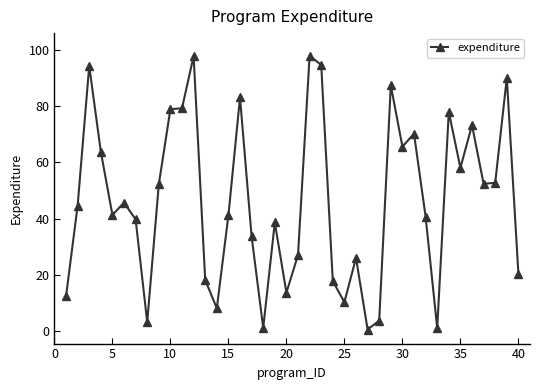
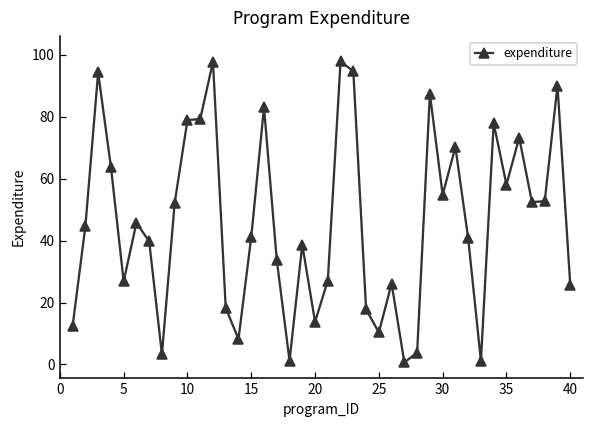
5: 41 -> 27
30: 66 -> 55
40: 20 -> 26
